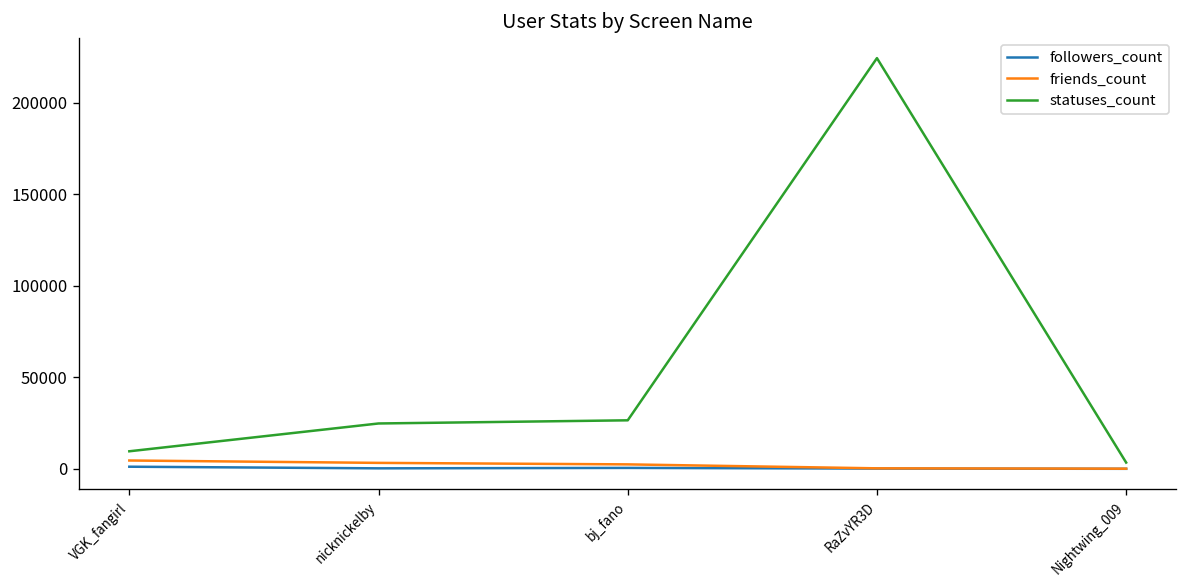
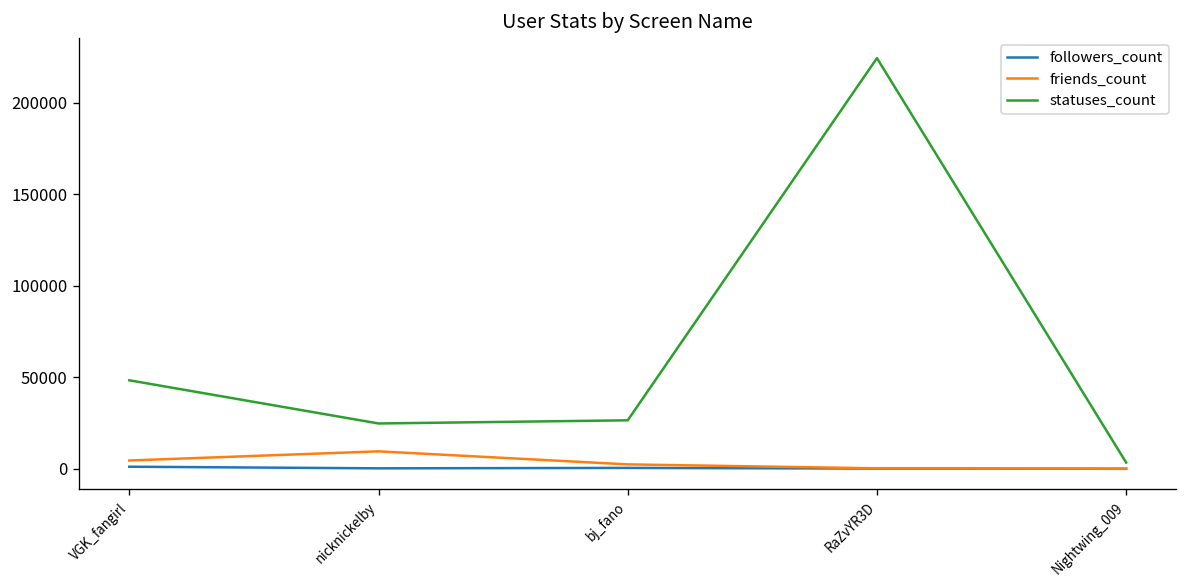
statuses_count, VGK_fangirl: 10000 -> 48000
friends_count, nicknickelby: 3000 -> 10000
